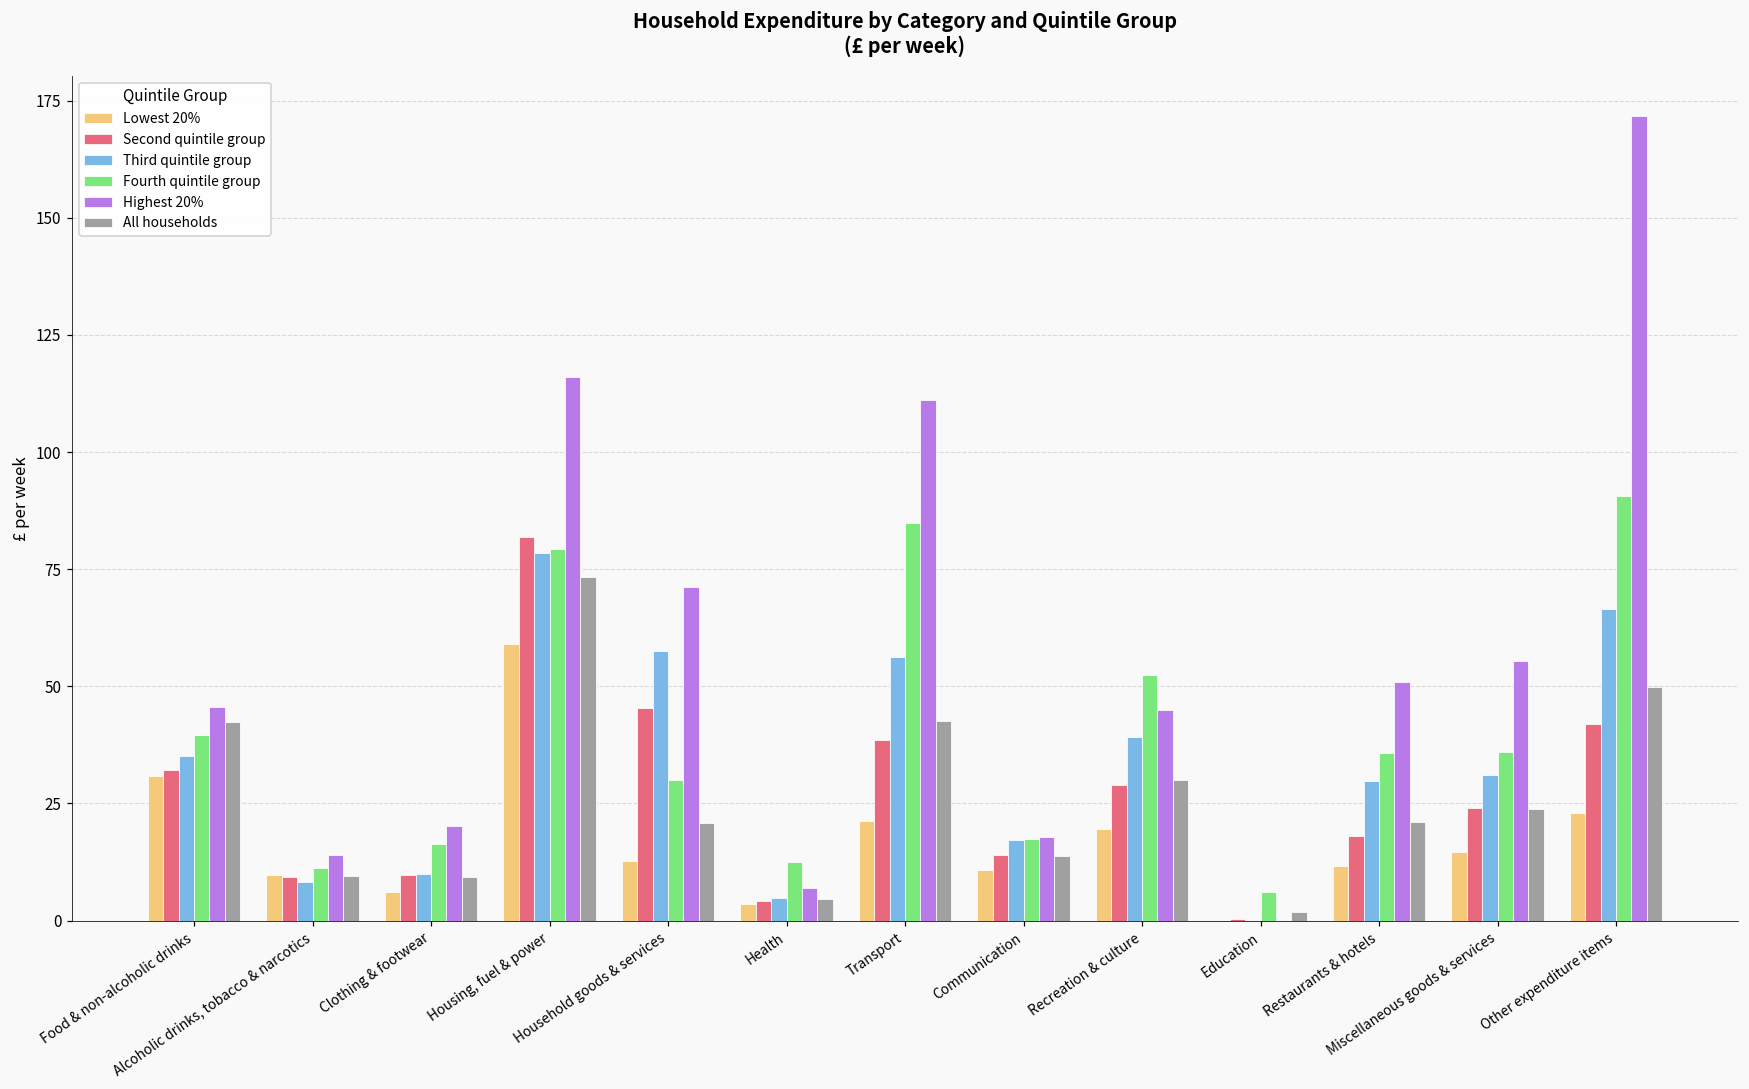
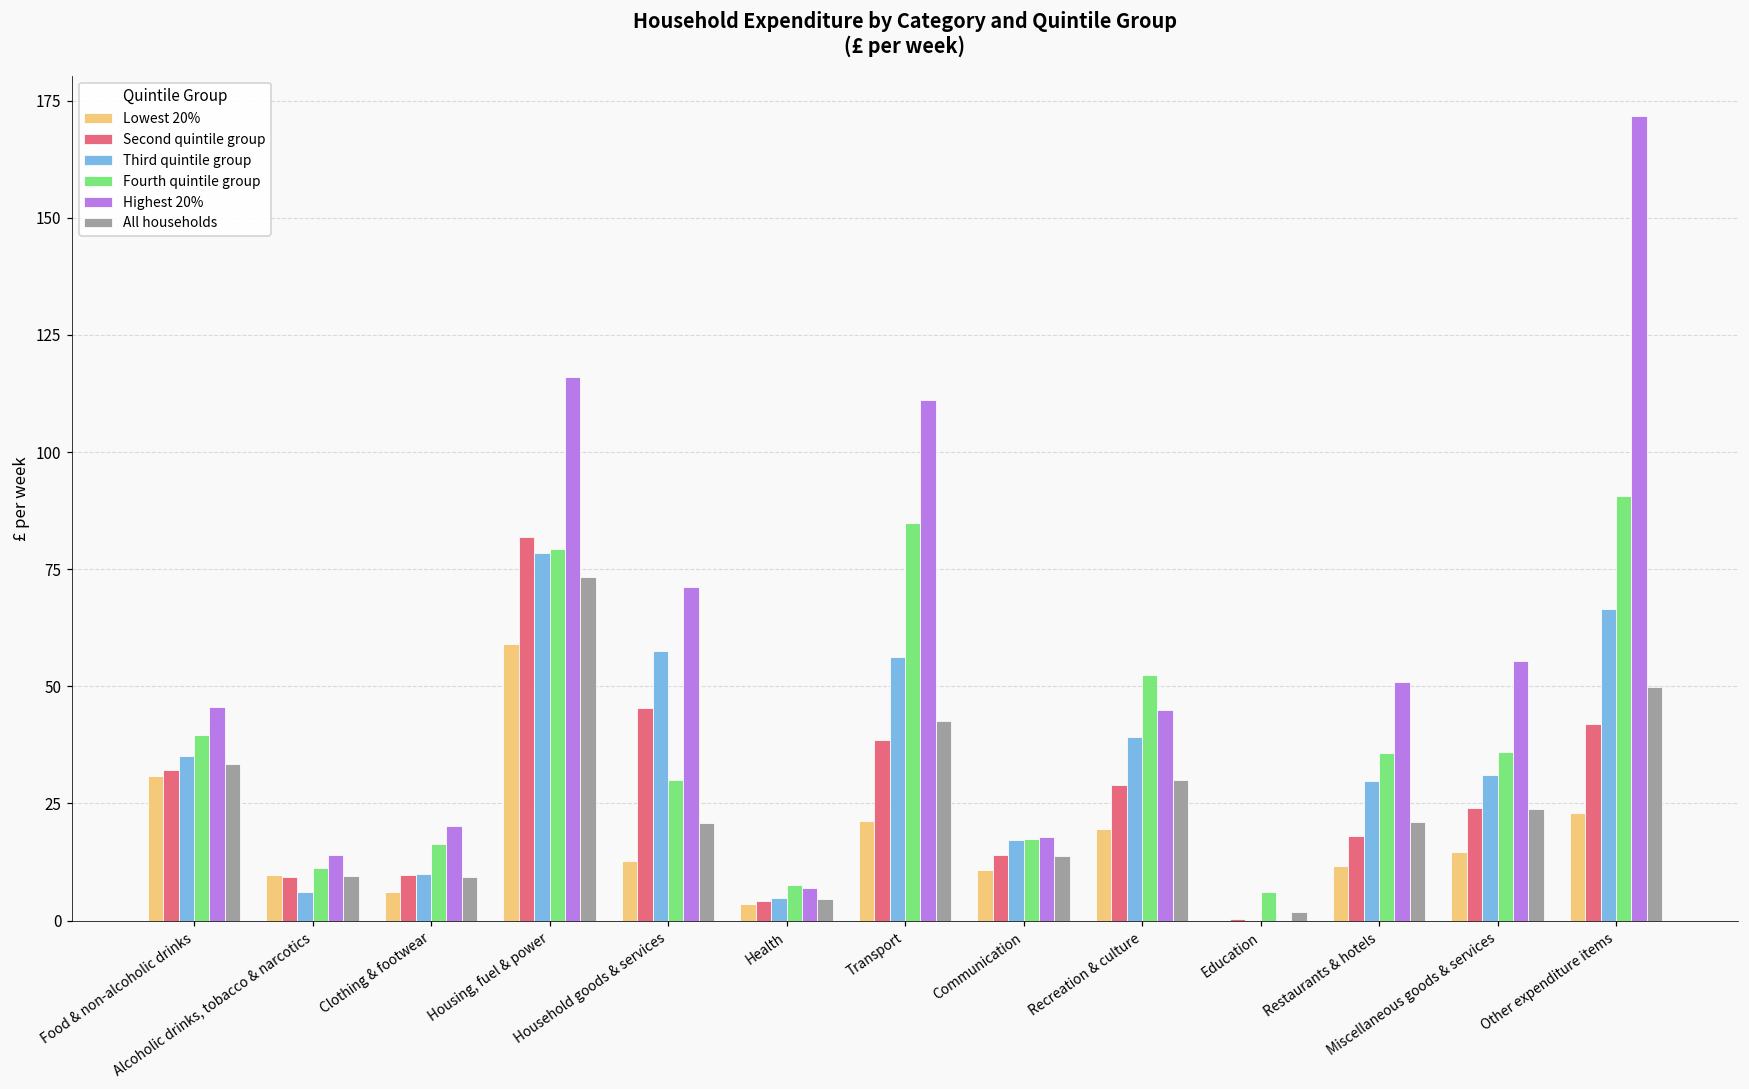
All households, Food & non-alcoholic drinks: 42 -> 34
Third quintile group, Alcoholic drinks, tobacco & narcotics: 8 -> 6
Fourth quintile group, Health: 13 -> 8
